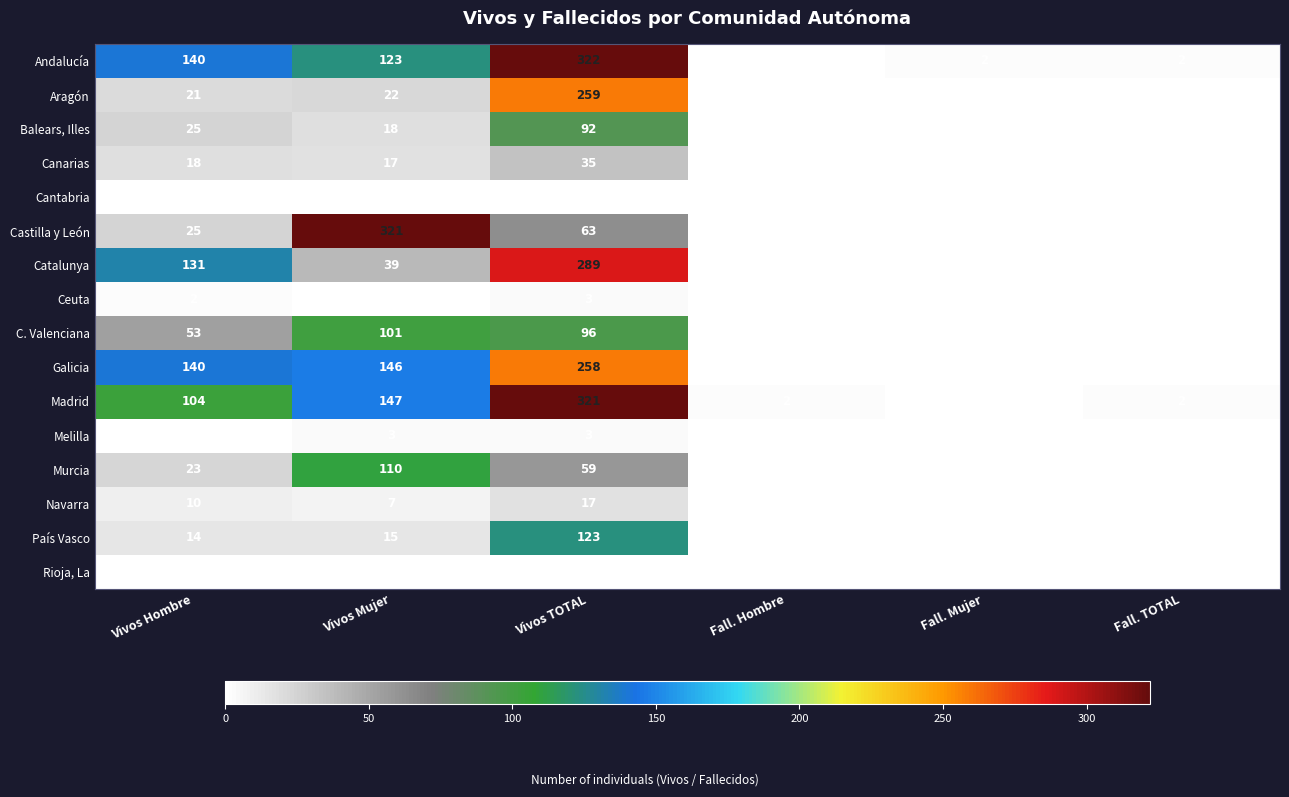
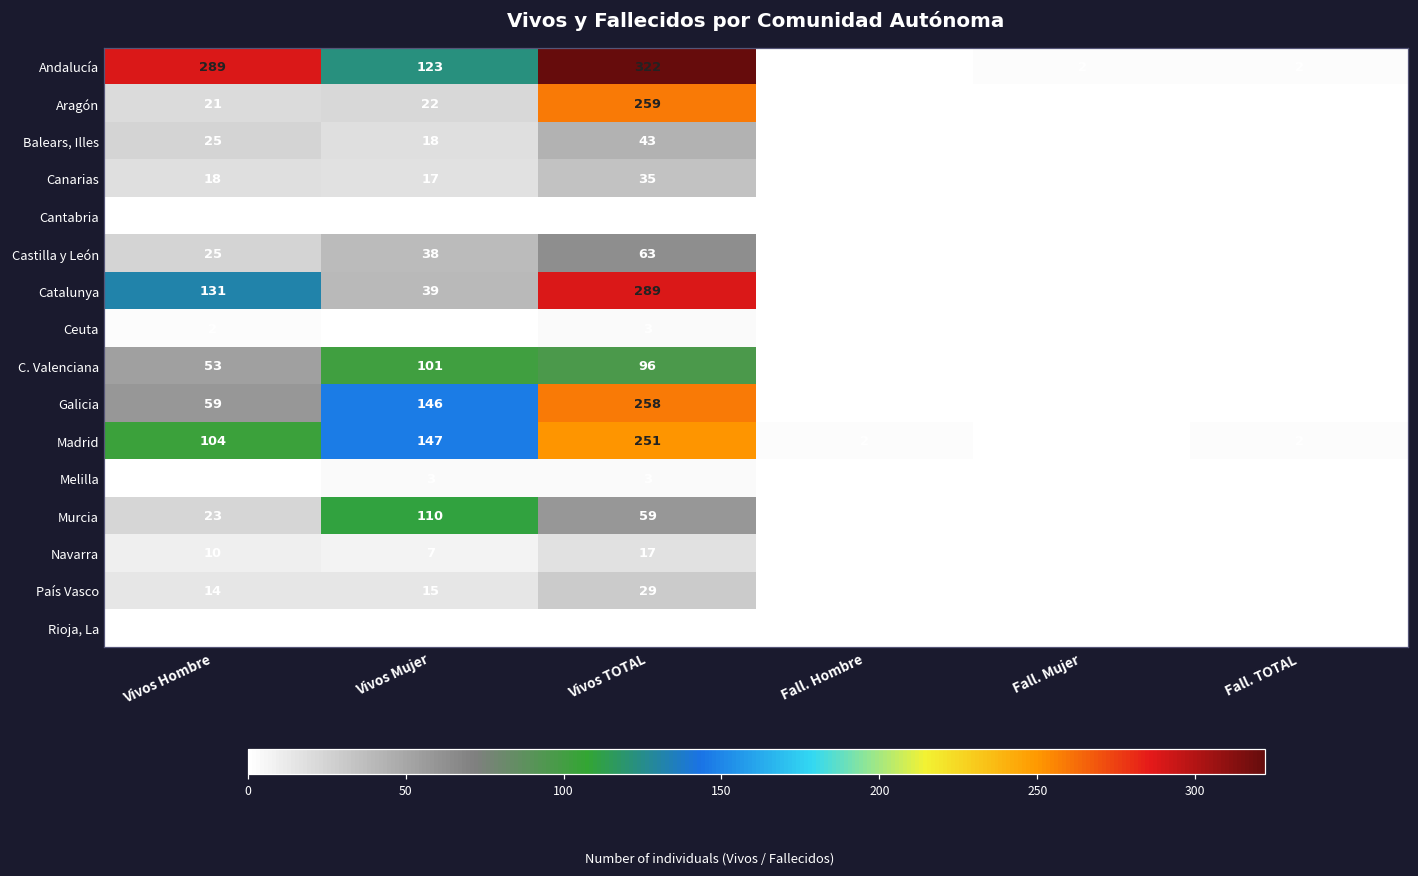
Andalucía, Vivos Hombre: 140 -> 289
Balears, Illes, Vivos TOTAL: 92 -> 43
Castilla y León, Vivos Mujer: 321 -> 38
Galicia, Vivos Hombre: 140 -> 59
Madrid, Vivos TOTAL: 321 -> 251
País Vasco, Vivos TOTAL: 123 -> 29
